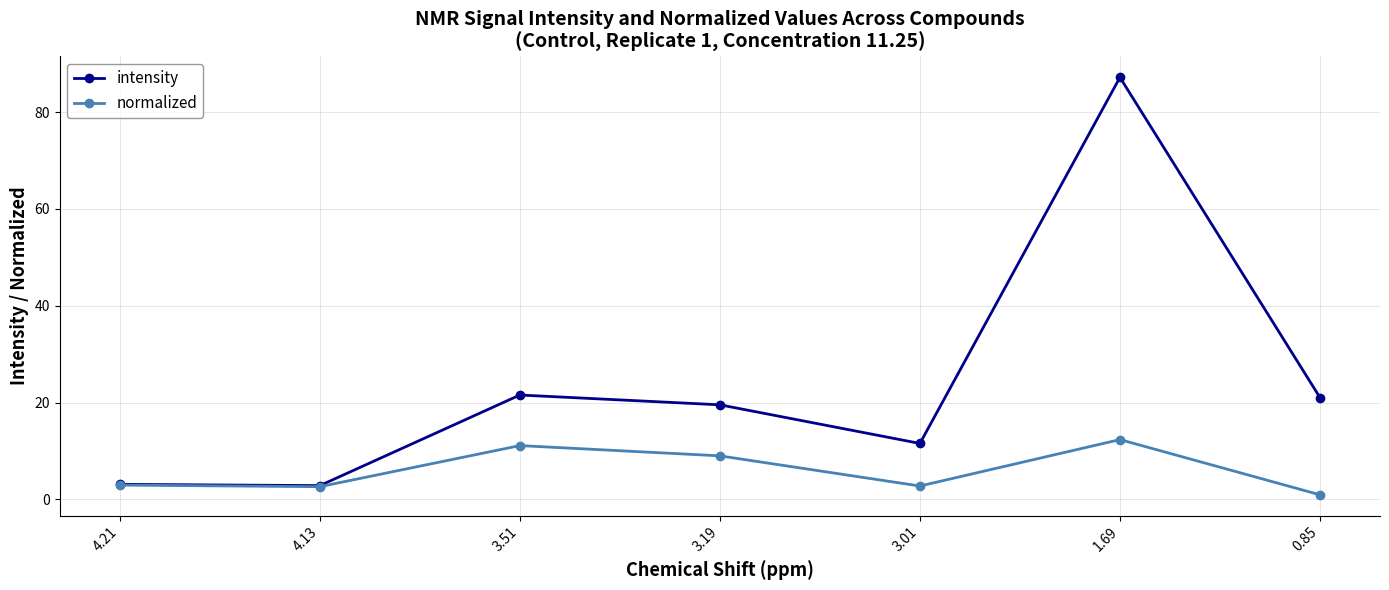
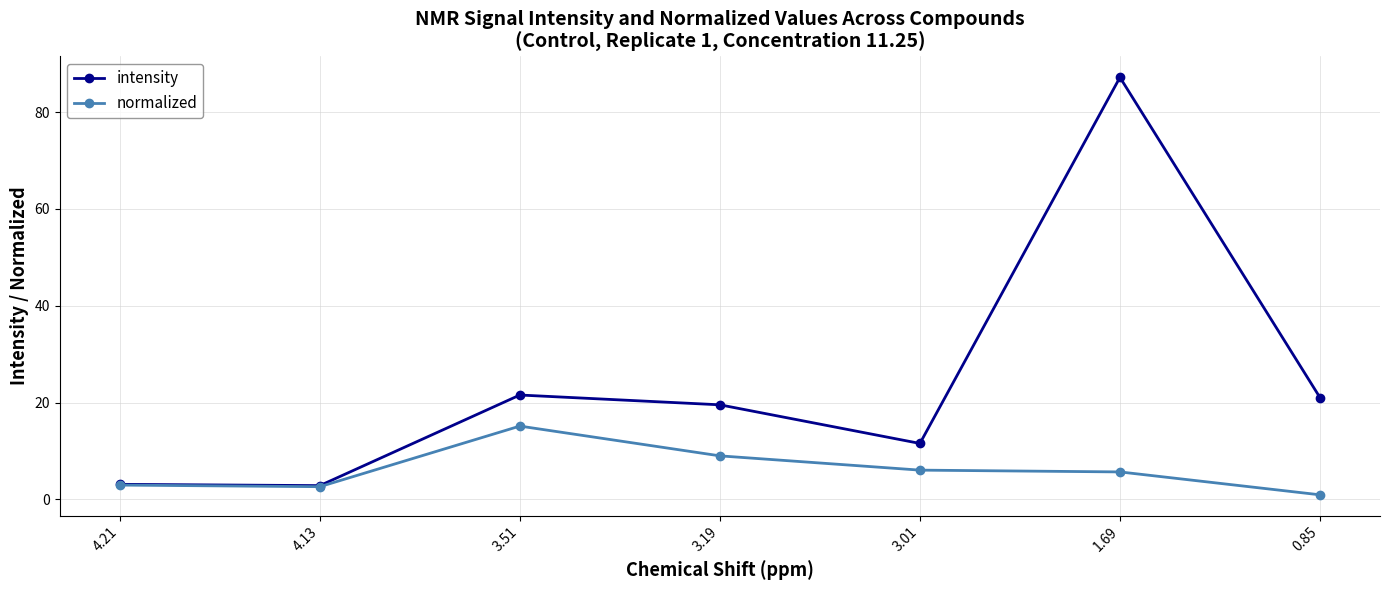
normalized, 3.51: 11 -> 15
normalized, 3.01: 3 -> 6
normalized, 1.69: 12 -> 6
